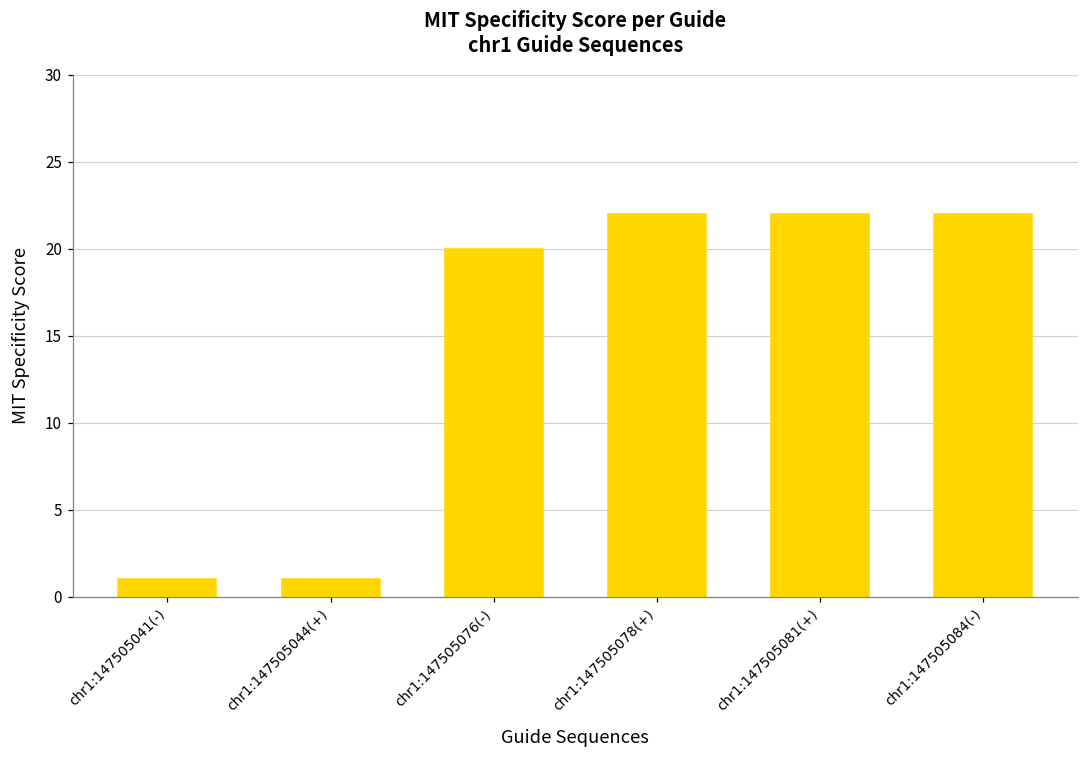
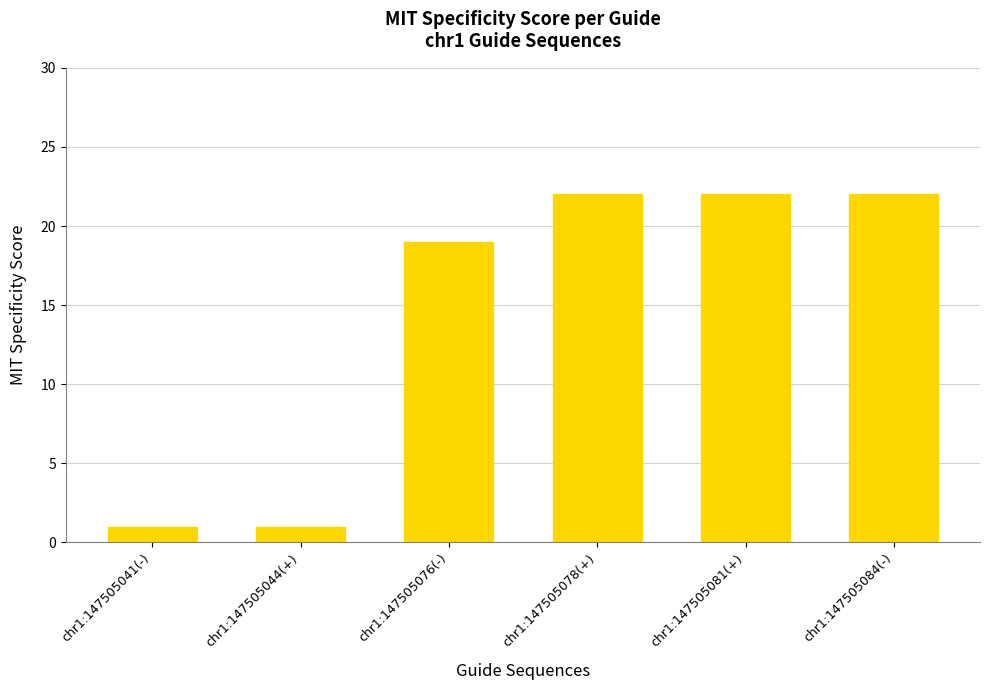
chr1:147505076(-): 20 -> 19
